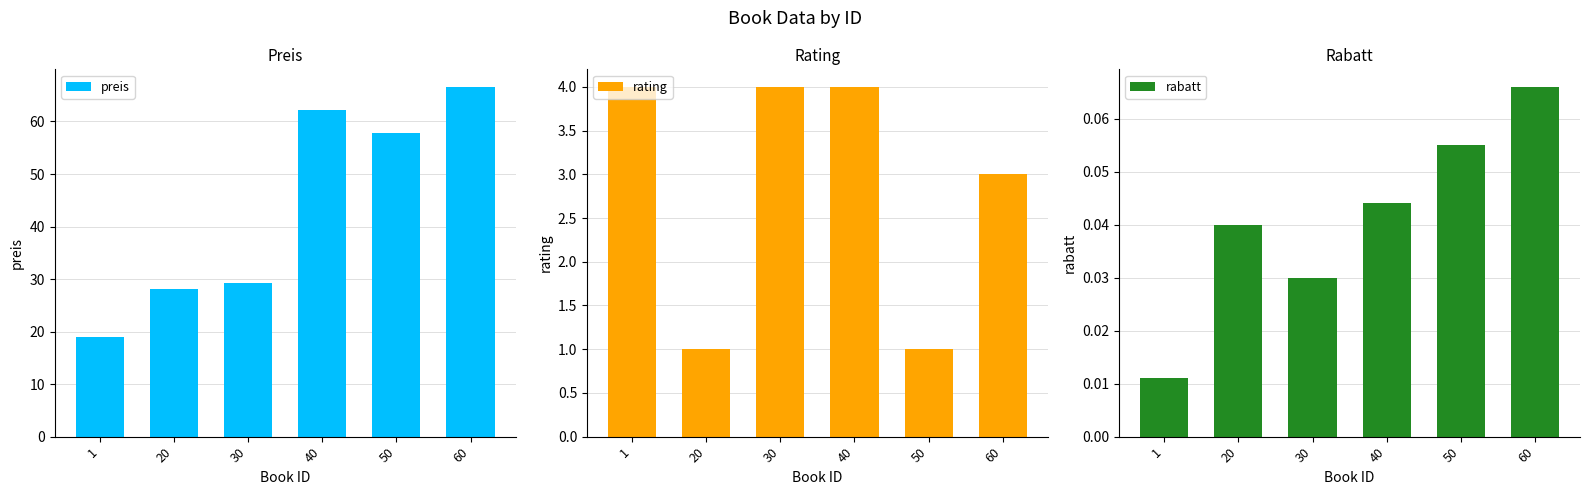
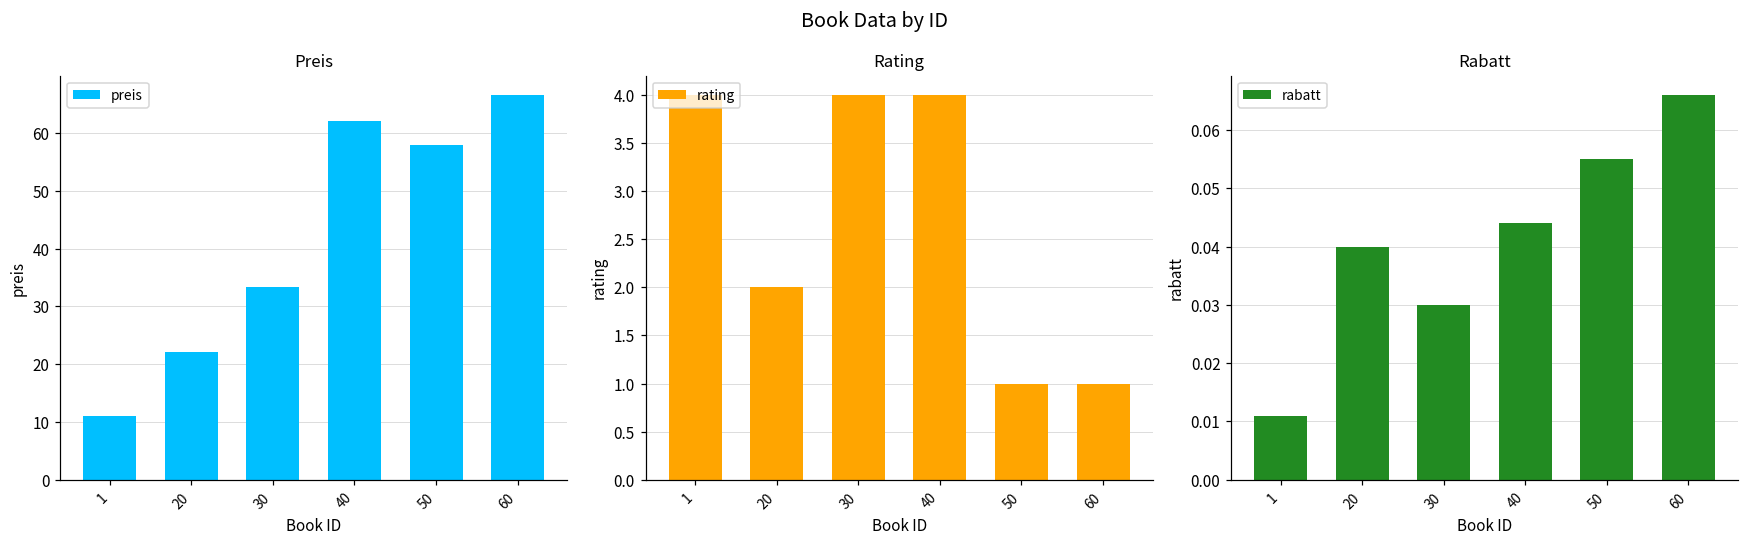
Preis, 1: 19 -> 11
Preis, 20: 28 -> 22
Preis, 30: 29 -> 33
Rating, 20: 1 -> 2
Rating, 60: 3 -> 1
